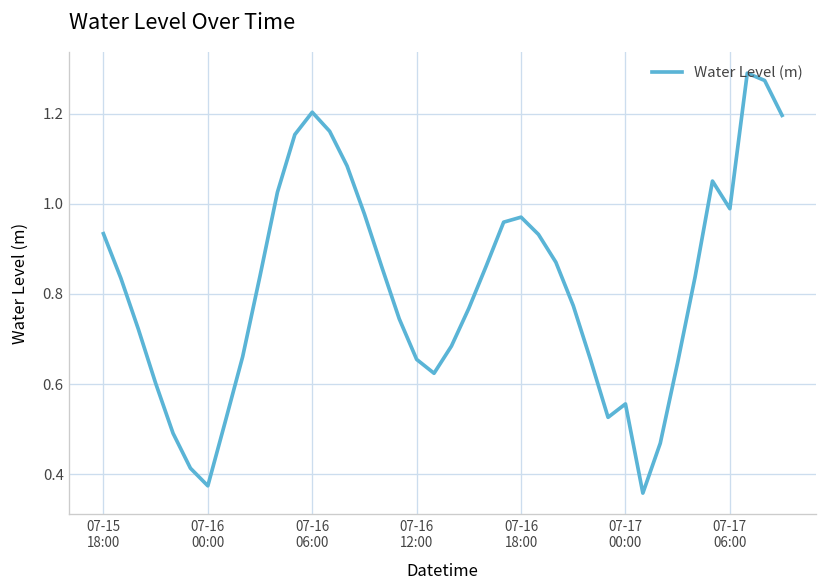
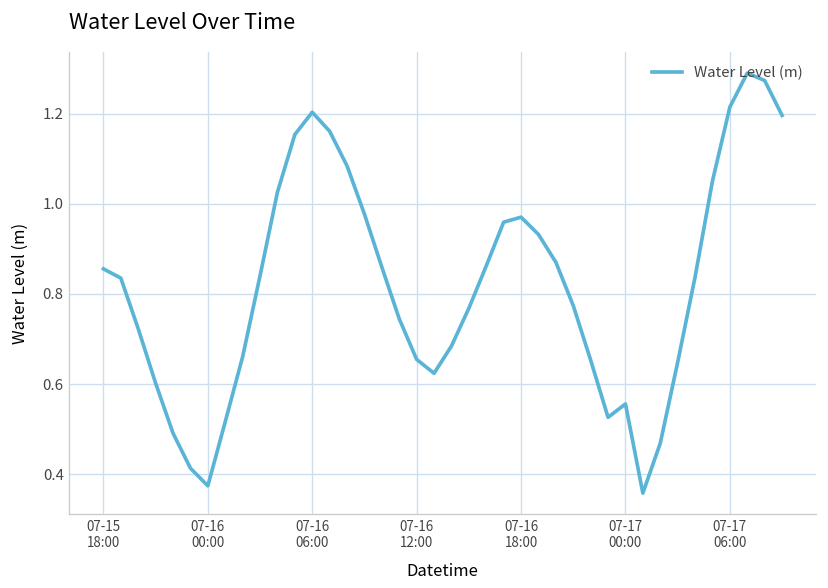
07-15 18:00: 0.93 -> 0.86
07-17 06:00: 0.99 -> 1.21
